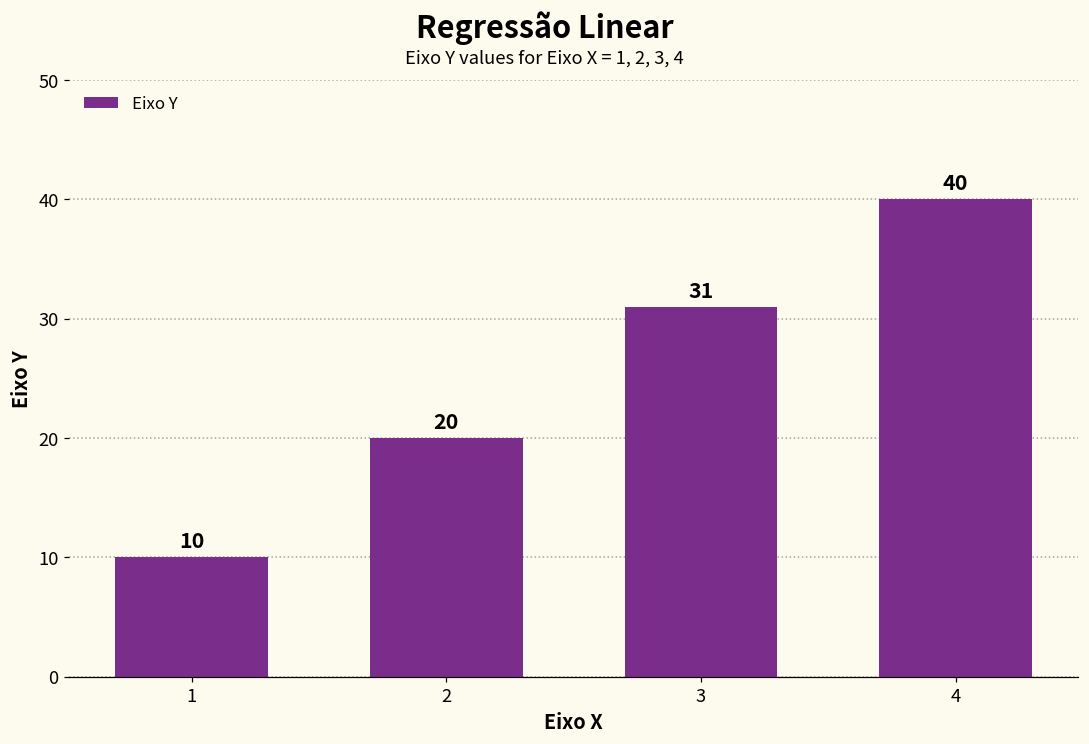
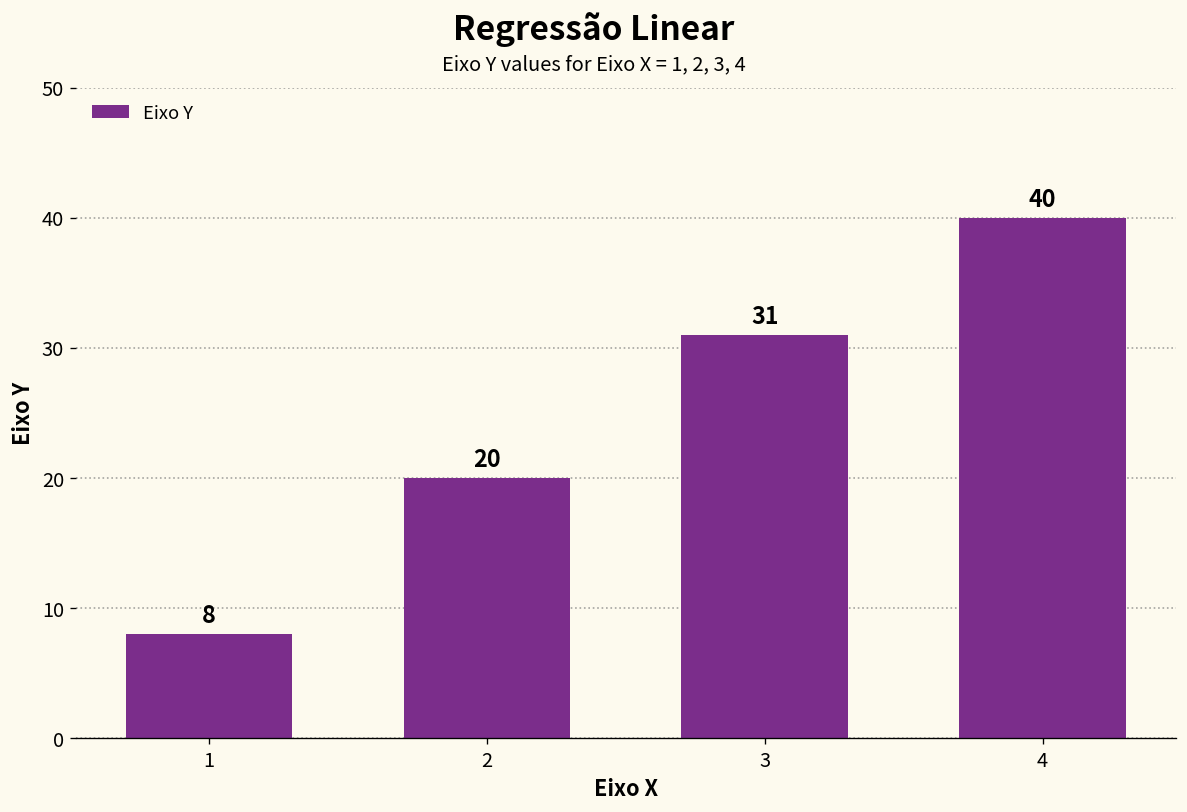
1: 10 -> 8
